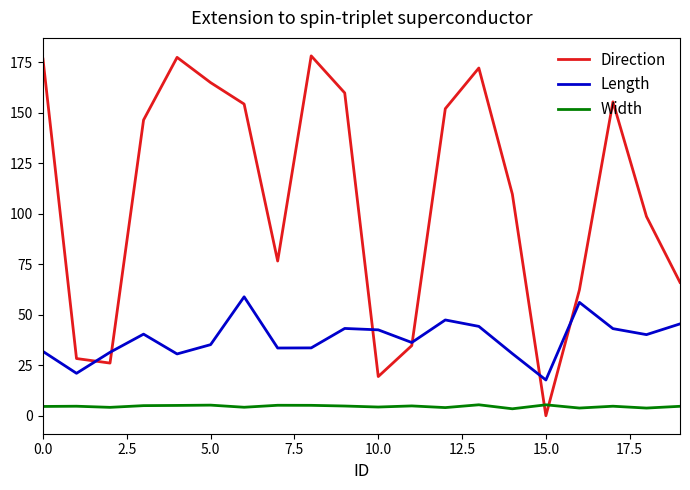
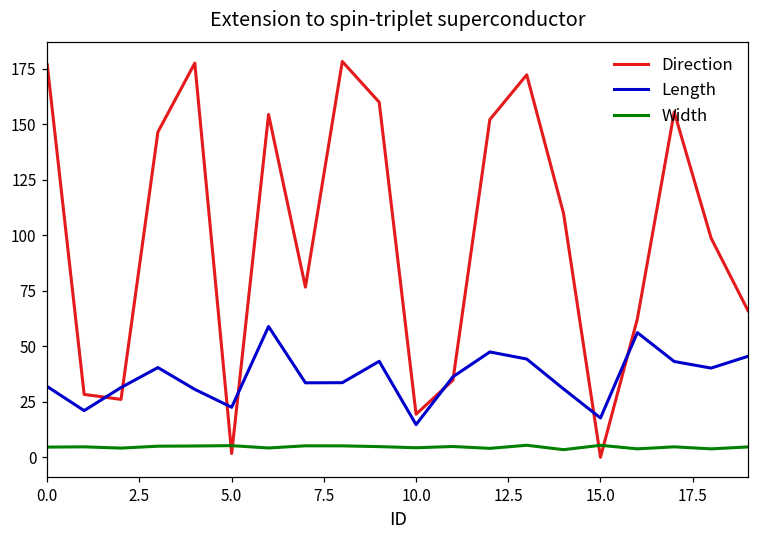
Direction, 5.0: 165 -> 2
Length, 5.0: 35 -> 23
Length, 10.0: 43 -> 15
